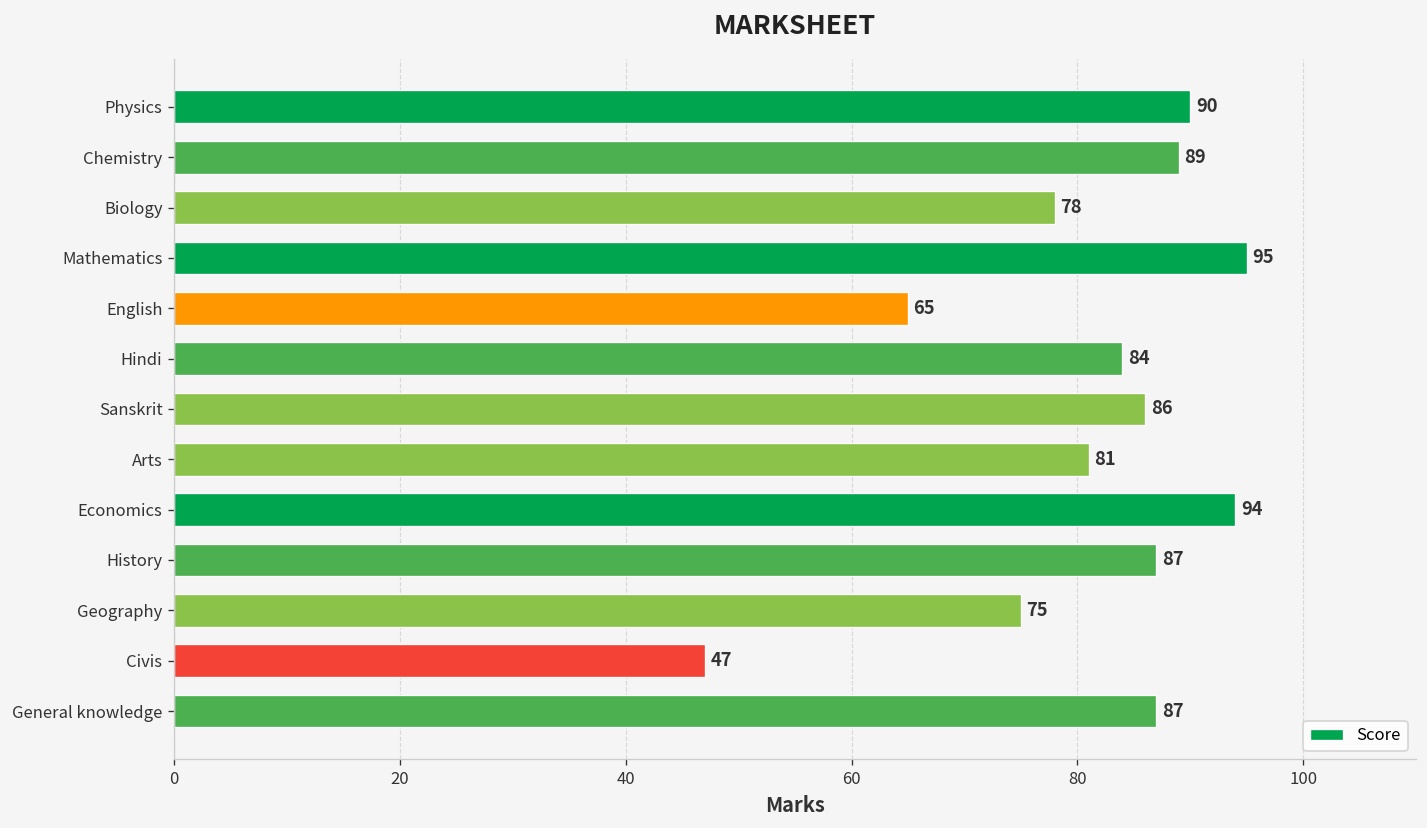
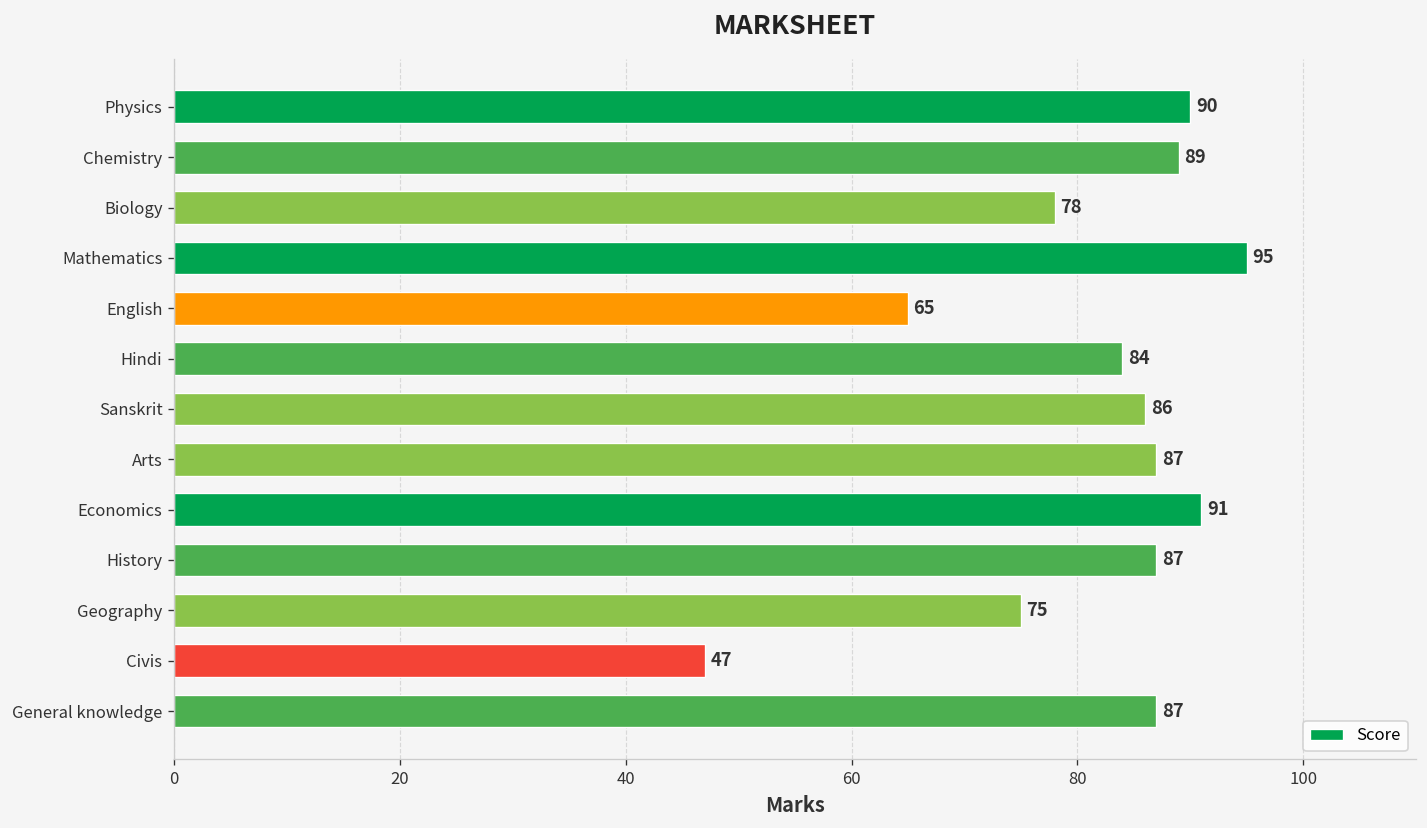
Arts: 81 -> 87
Economics: 94 -> 91
